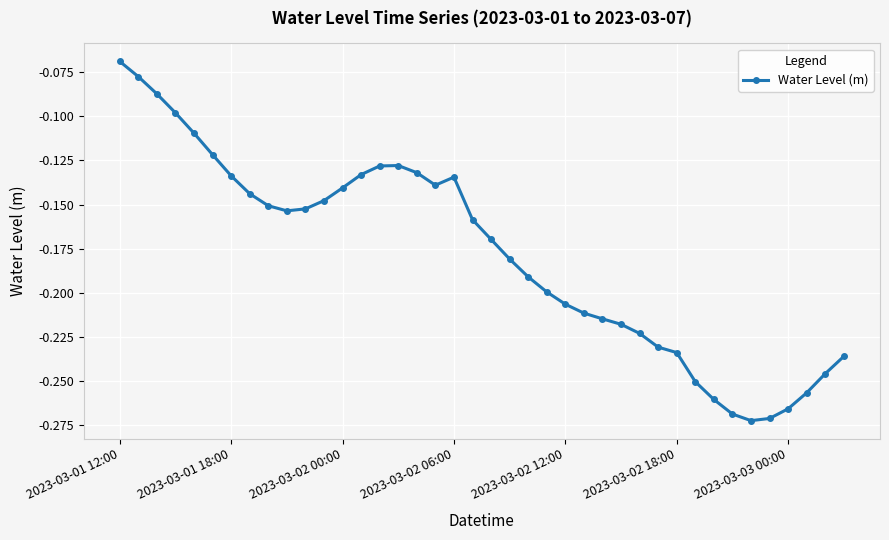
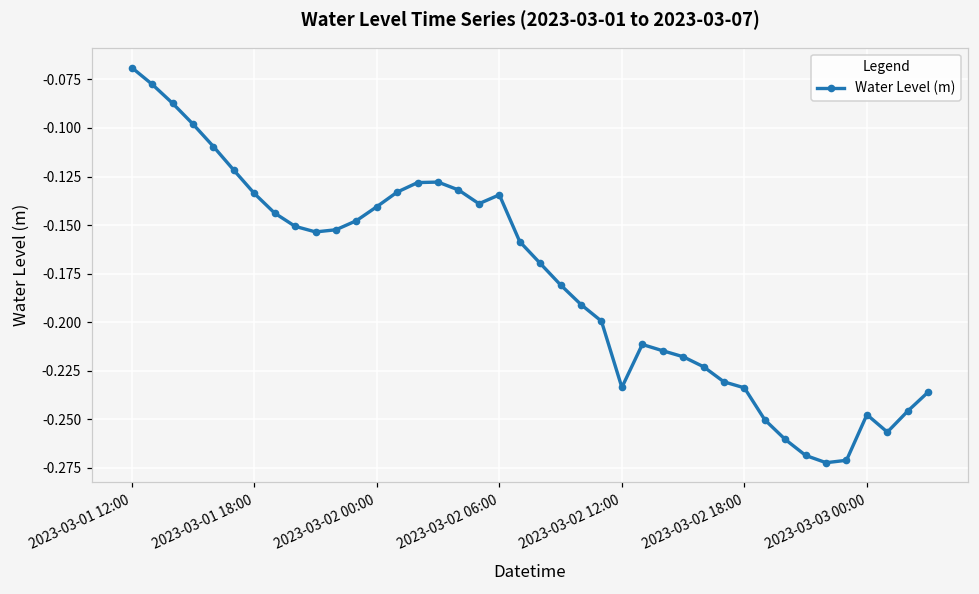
2023-03-02 12:00: -0.206 -> -0.234
2023-03-03 00:00: -0.266 -> -0.248
